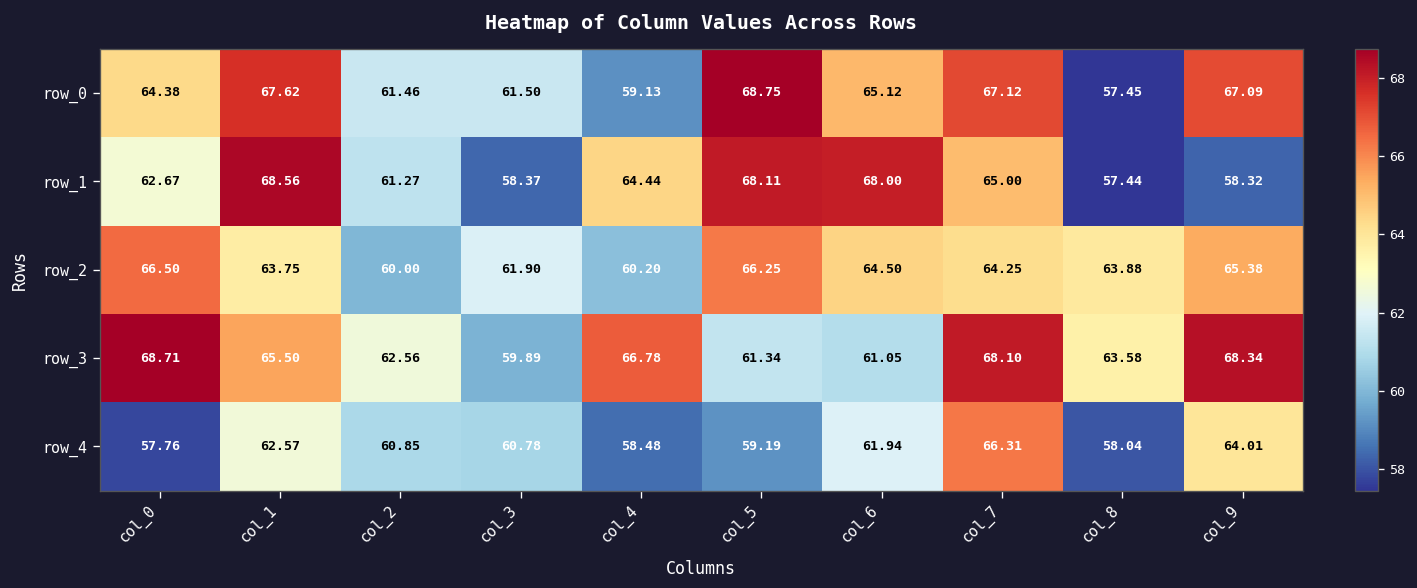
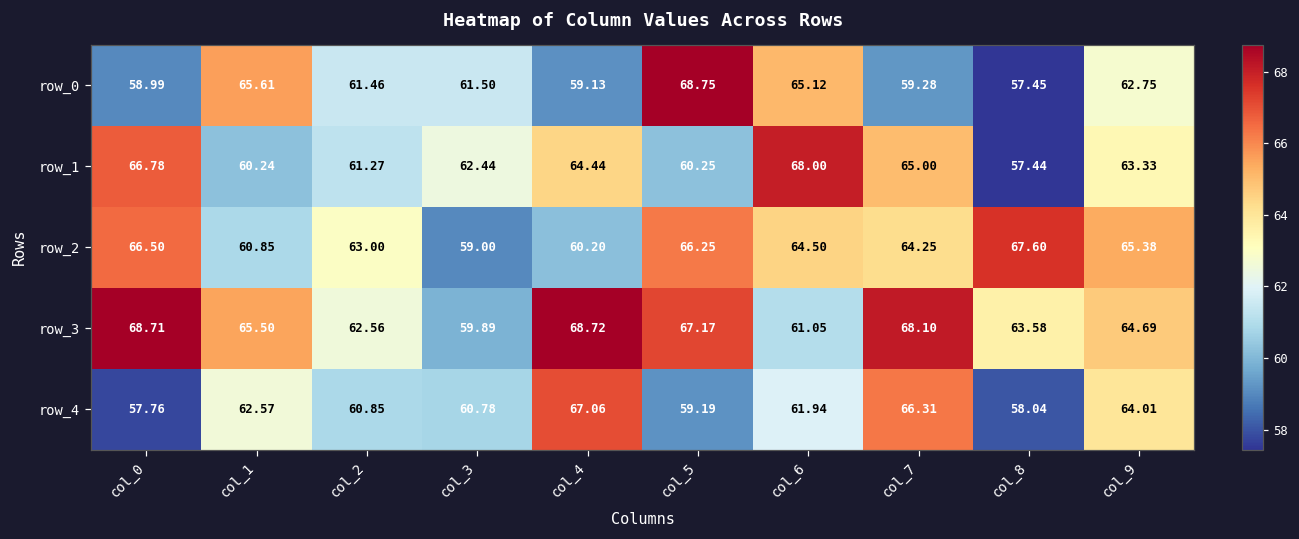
row_0, col_0: 64.38 -> 58.99
row_0, col_1: 67.62 -> 65.61
row_0, col_7: 67.12 -> 59.28
row_0, col_9: 67.09 -> 62.75
row_1, col_0: 62.67 -> 66.78
row_1, col_1: 68.56 -> 60.24
row_1, col_3: 58.37 -> 62.44
row_1, col_5: 68.11 -> 60.25
row_1, col_9: 58.32 -> 63.33
row_2, col_1: 63.75 -> 60.85
row_2, col_2: 60.00 -> 63.00
row_2, col_3: 61.90 -> 59.00
row_2, col_8: 63.88 -> 67.60
row_3, col_4: 66.78 -> 68.72
row_3, col_5: 61.34 -> 67.17
row_3, col_9: 68.34 -> 64.69
row_4, col_4: 58.48 -> 67.06
